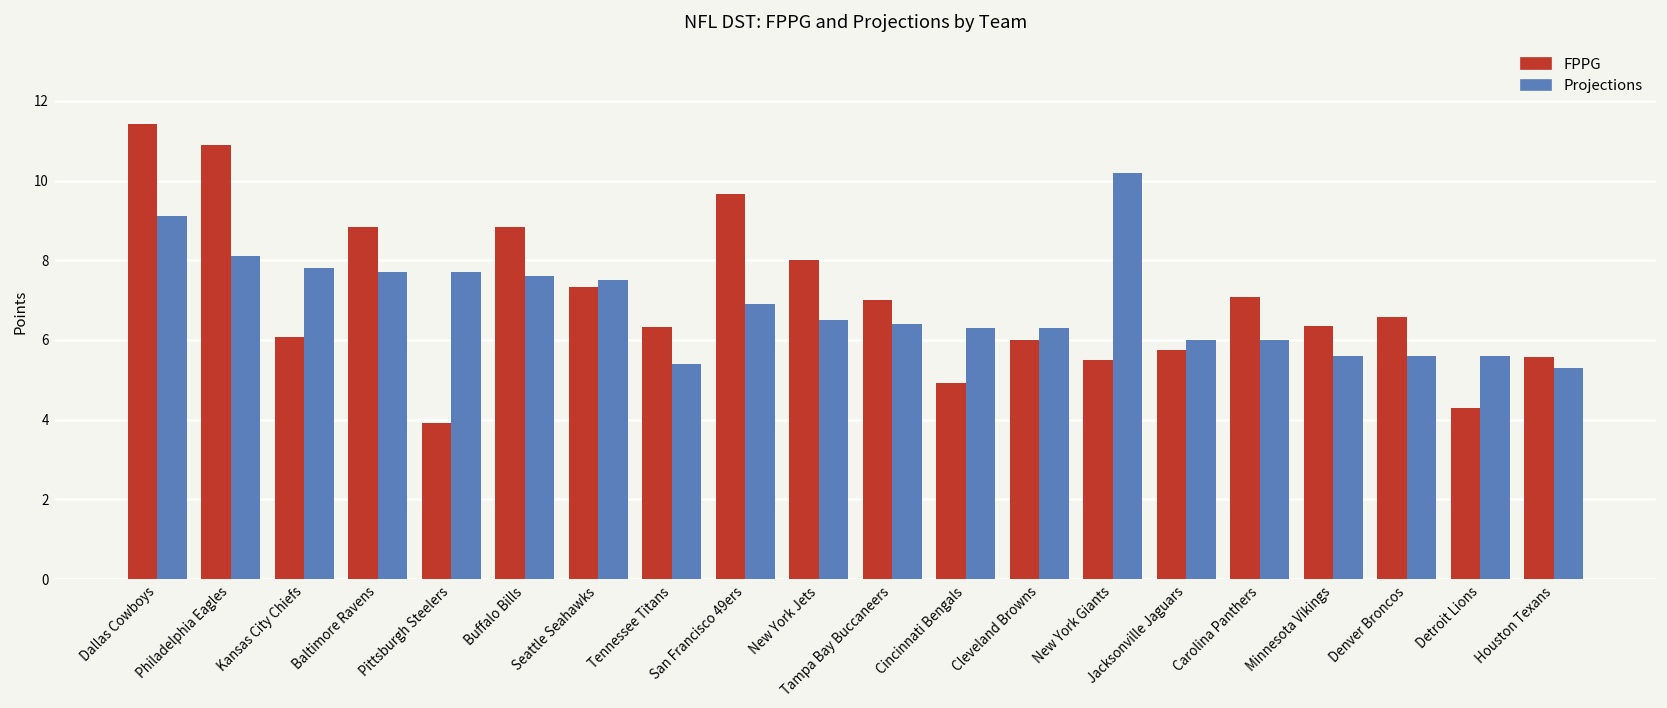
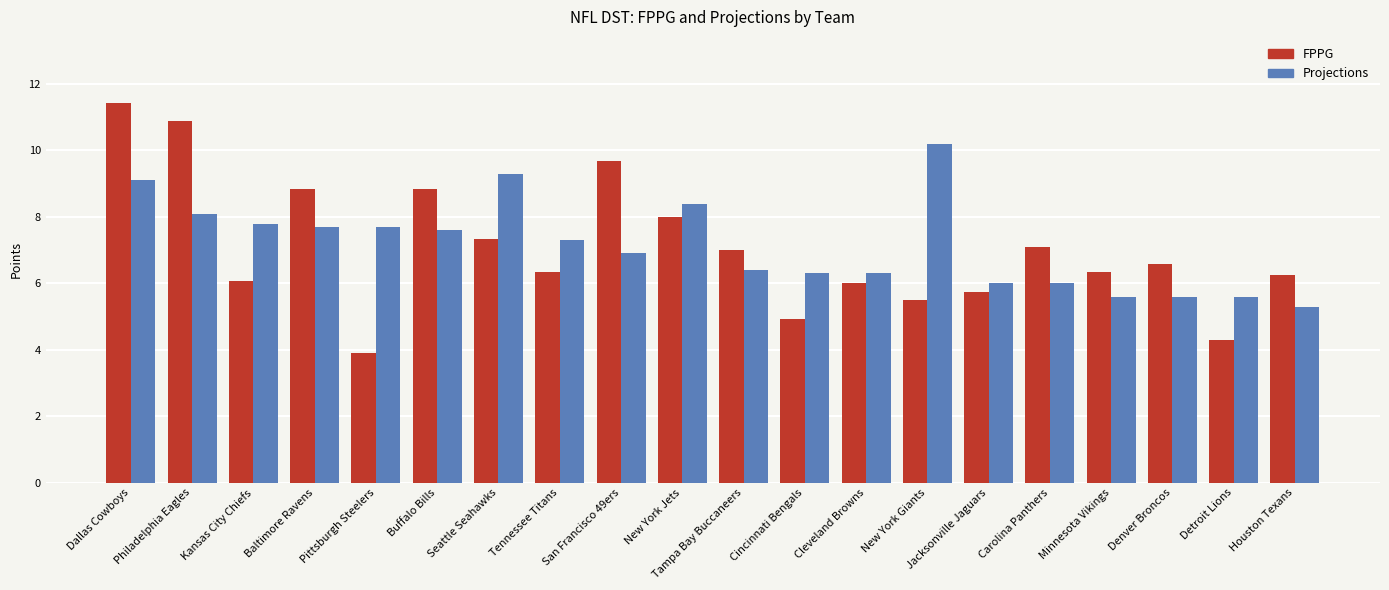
Projections, Seattle Seahawks: 7.5 -> 9.3
Projections, Tennessee Titans: 5.4 -> 7.3
Projections, New York Jets: 6.5 -> 8.4
FPPG, Houston Texans: 5.6 -> 6.3
